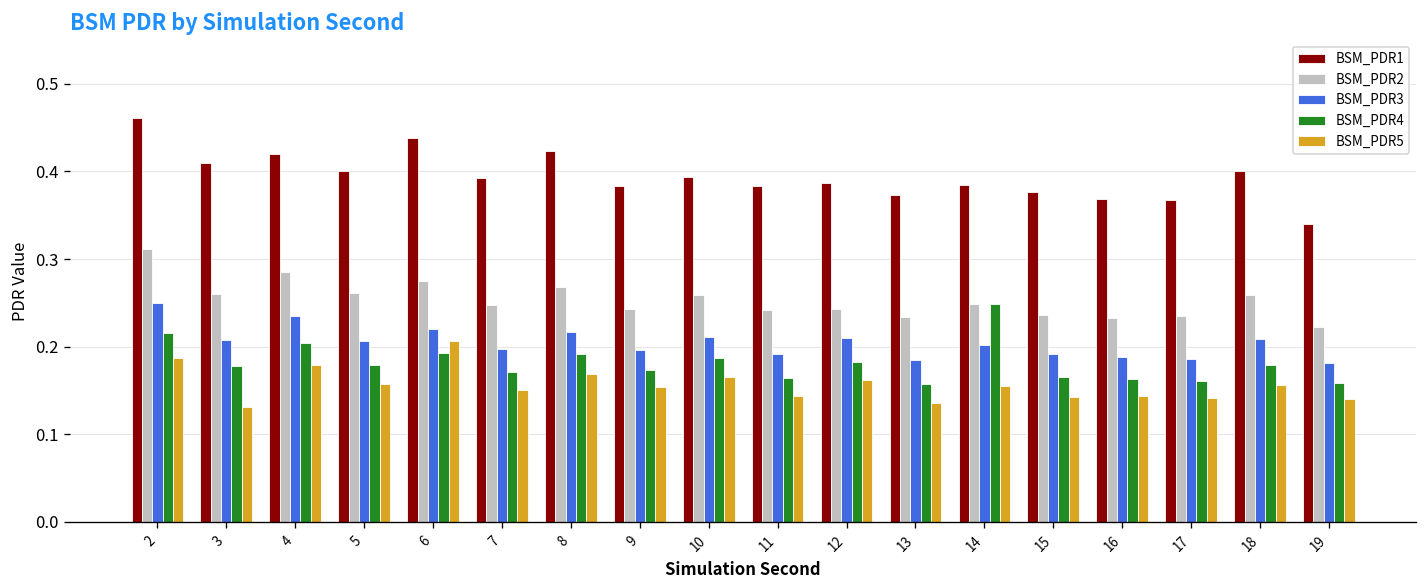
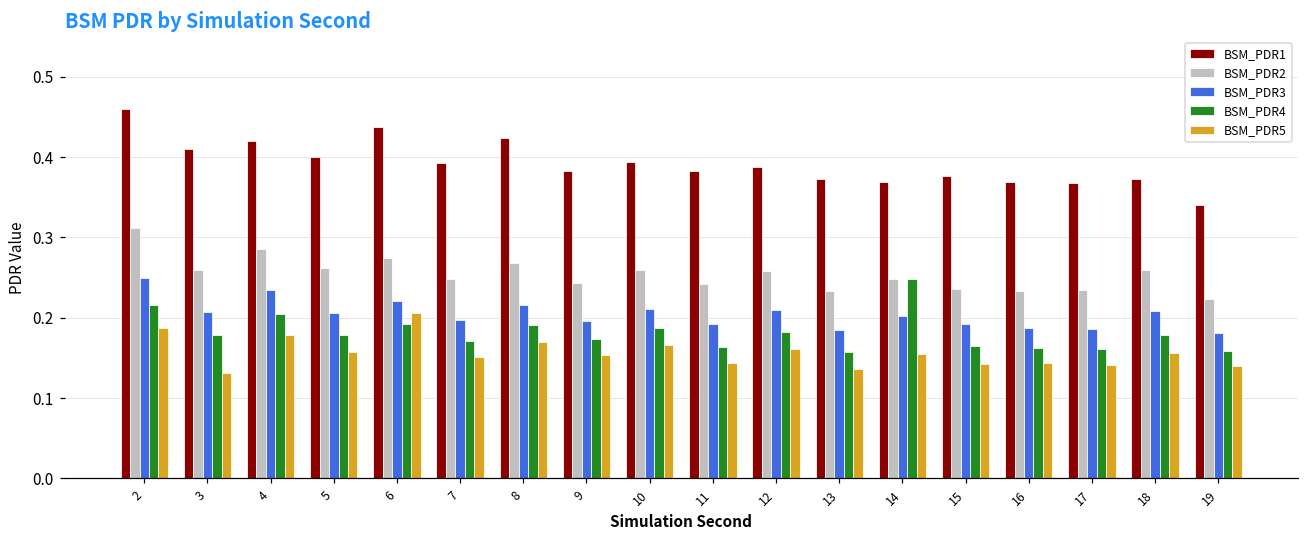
BSM_PDR2, 12: 0.24 -> 0.26
BSM_PDR1, 14: 0.38 -> 0.37
BSM_PDR1, 18: 0.40 -> 0.37
